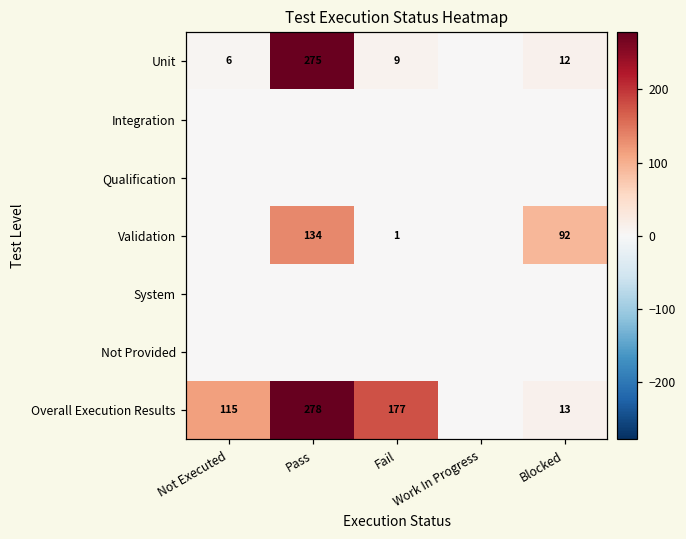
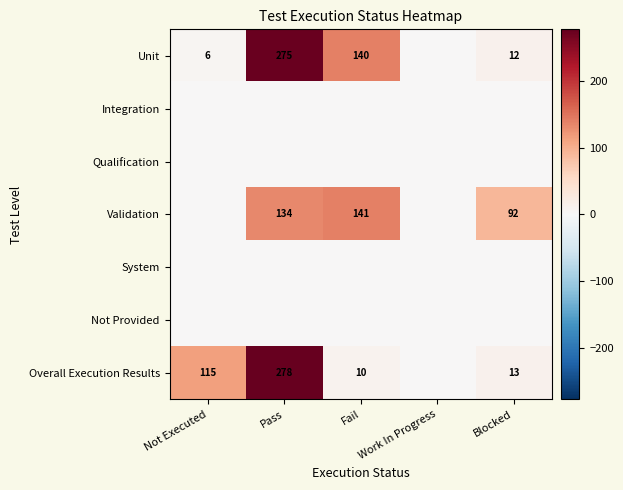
Unit, Fail: 9 -> 140
Validation, Fail: 1 -> 141
Overall Execution Results, Fail: 177 -> 10
